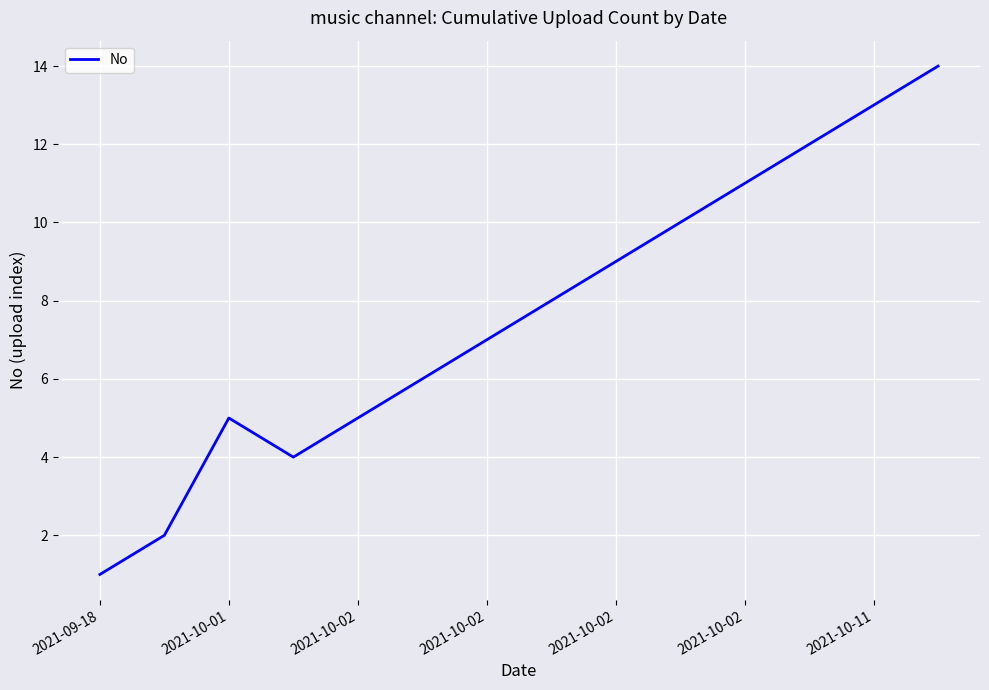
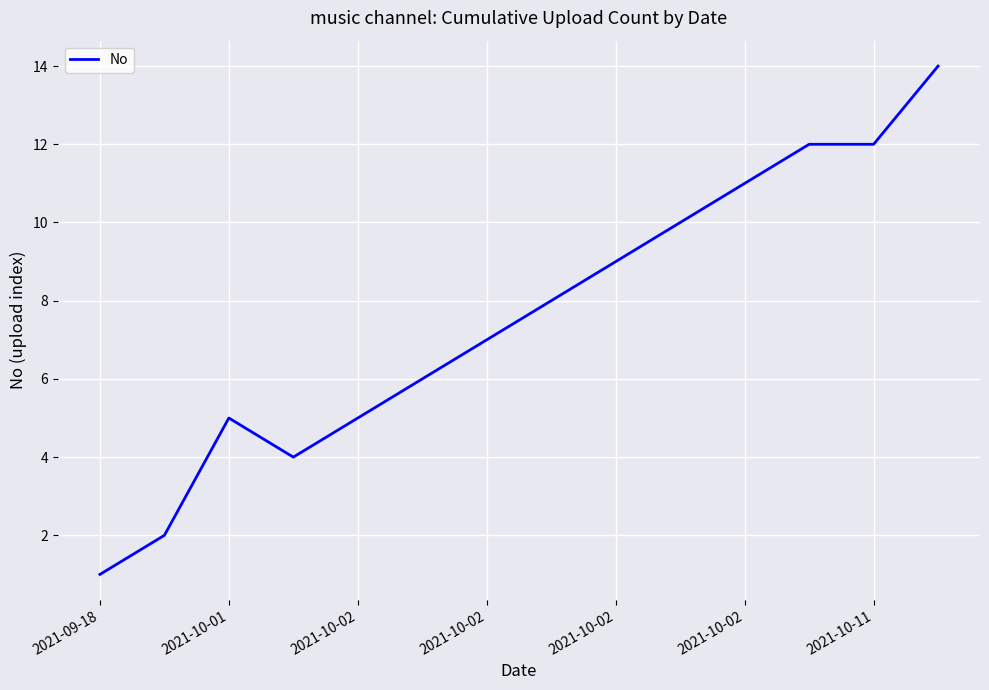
2021-10-11: 13 -> 12
